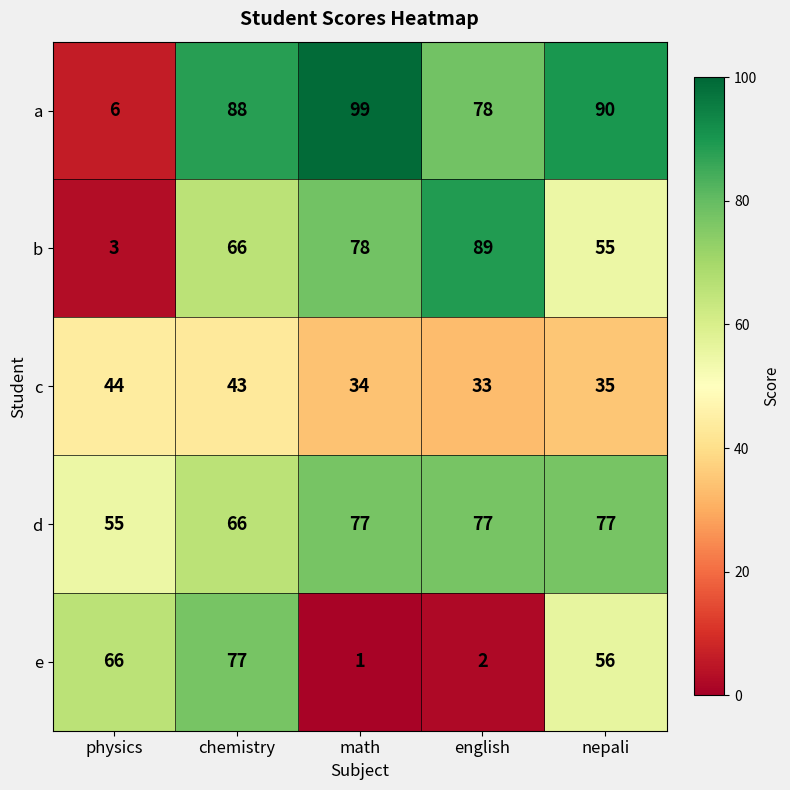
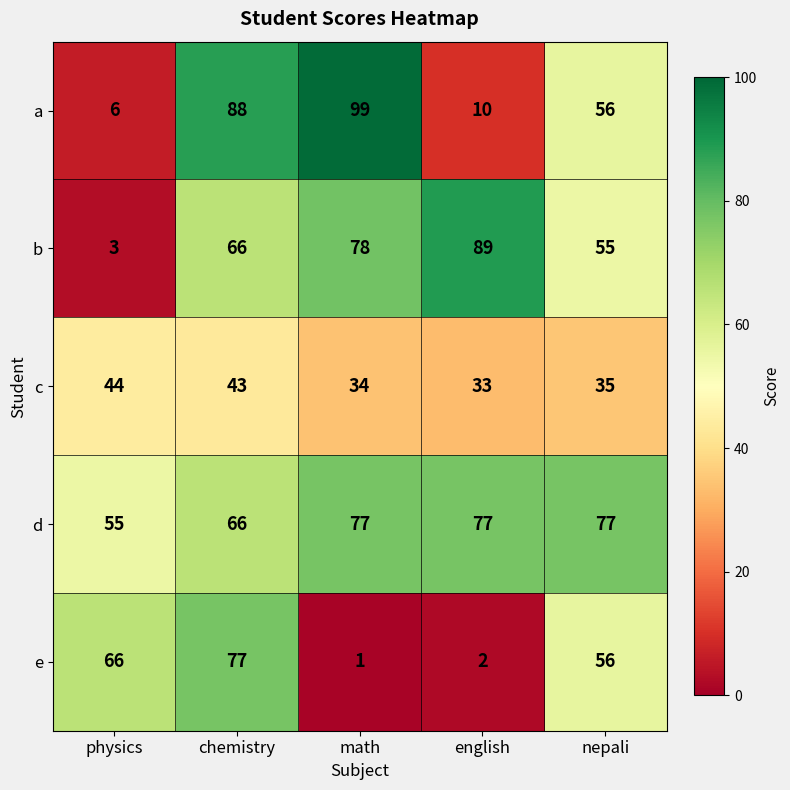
a, english: 78 -> 10
a, nepali: 90 -> 56
